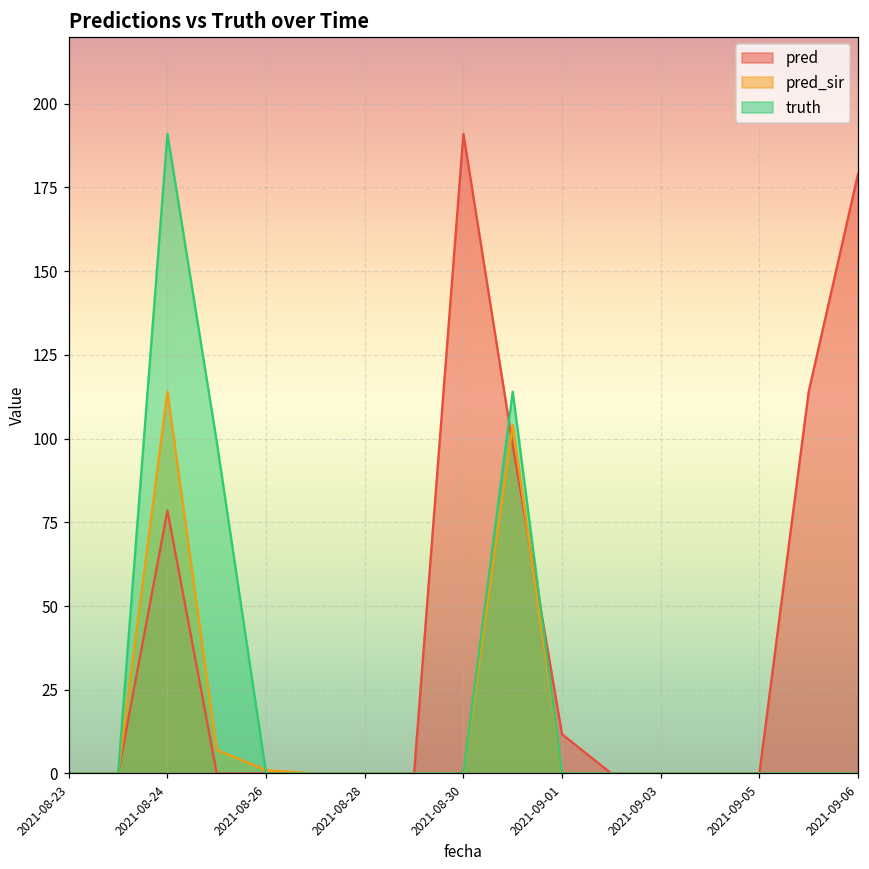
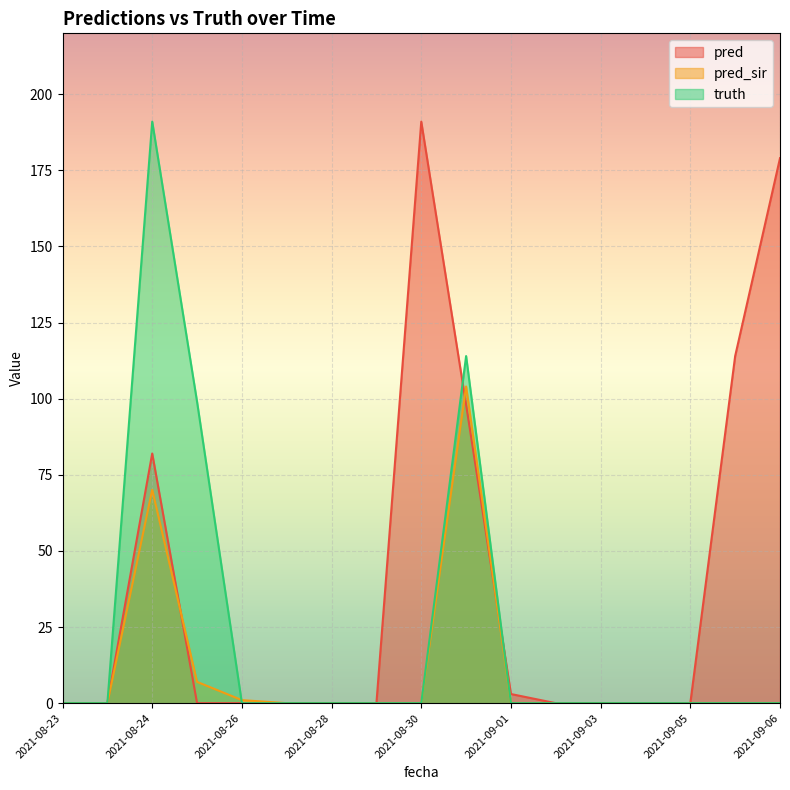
pred, 2021-08-24: 79 -> 82
pred_sir, 2021-08-24: 114 -> 70
pred, 2021-09-01: 12 -> 3
